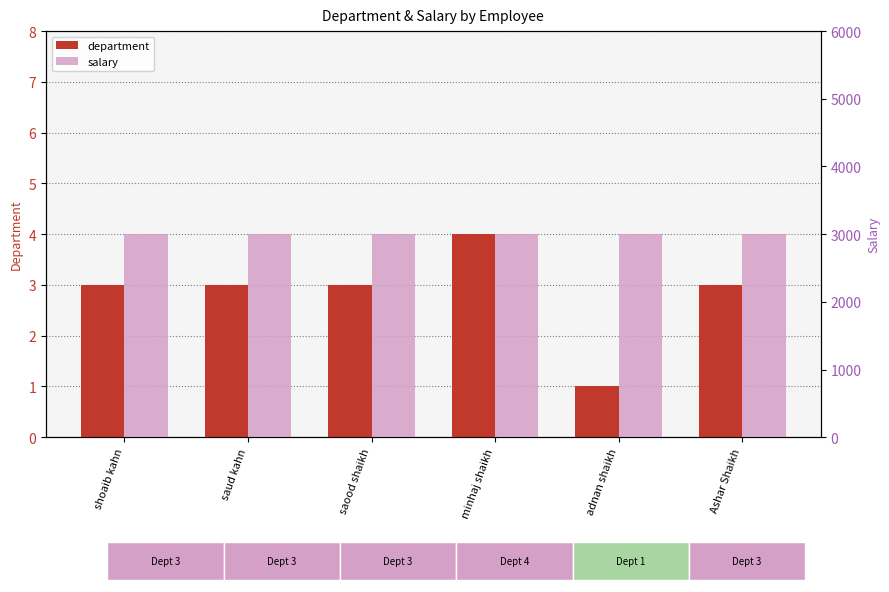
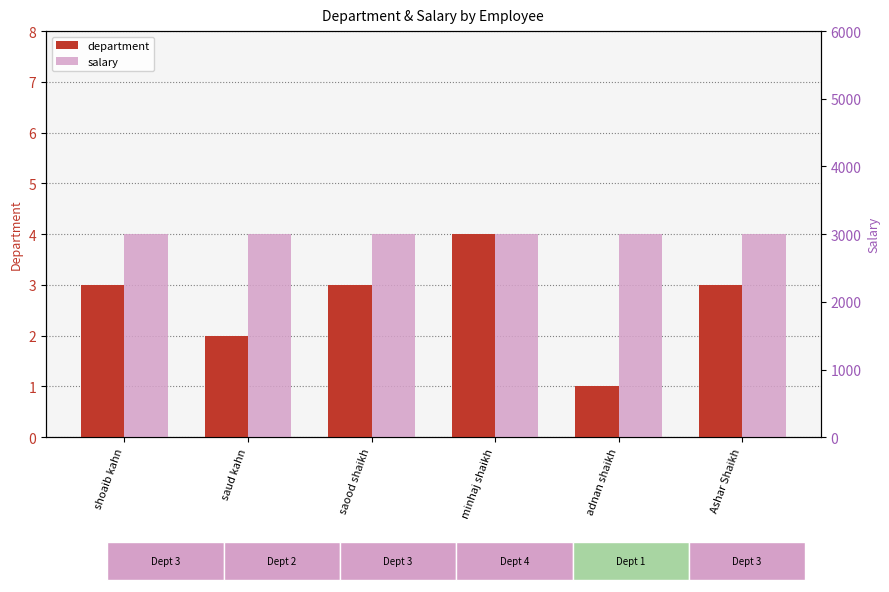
Department & Salary by Employee, department, saud kahn: 3 -> 2
